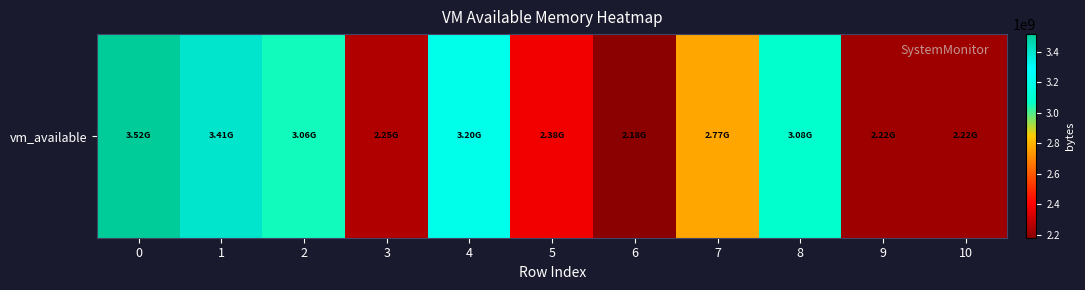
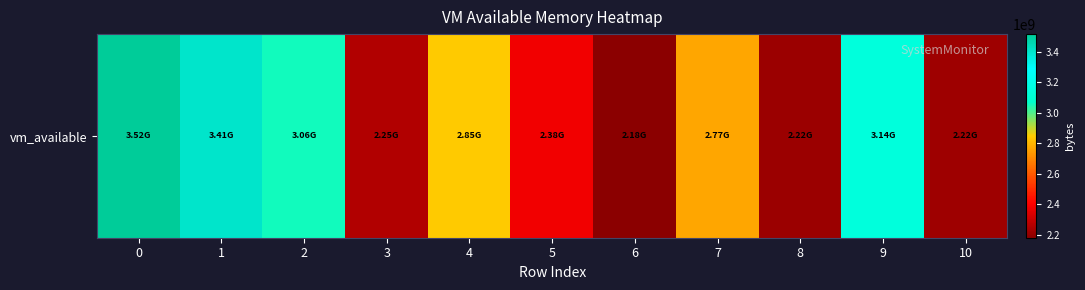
vm_available, 4: 3.20G -> 2.85G
vm_available, 8: 3.08G -> 2.22G
vm_available, 9: 2.22G -> 3.14G
